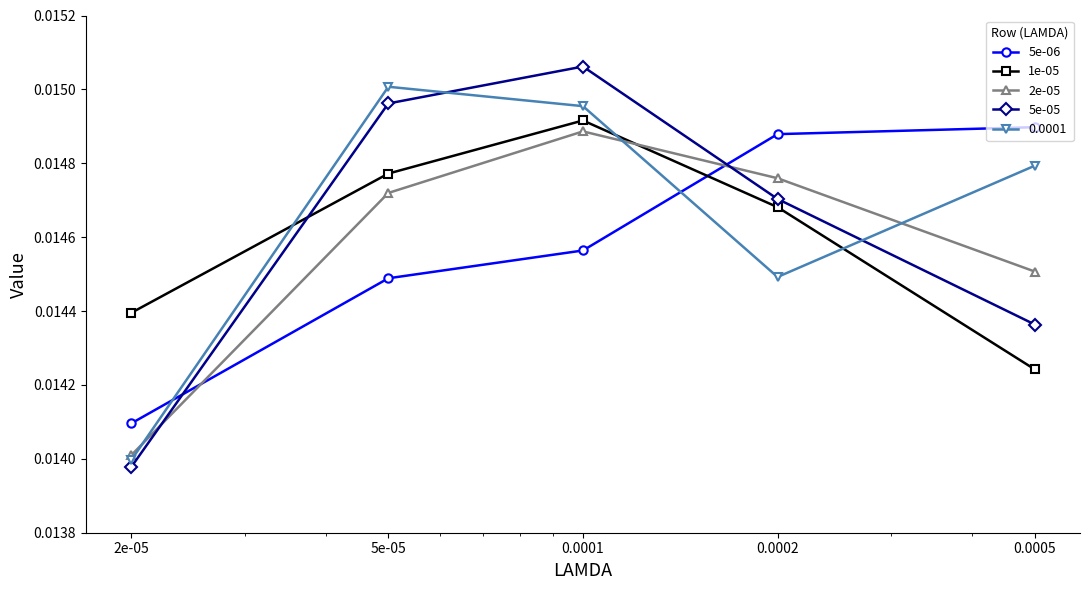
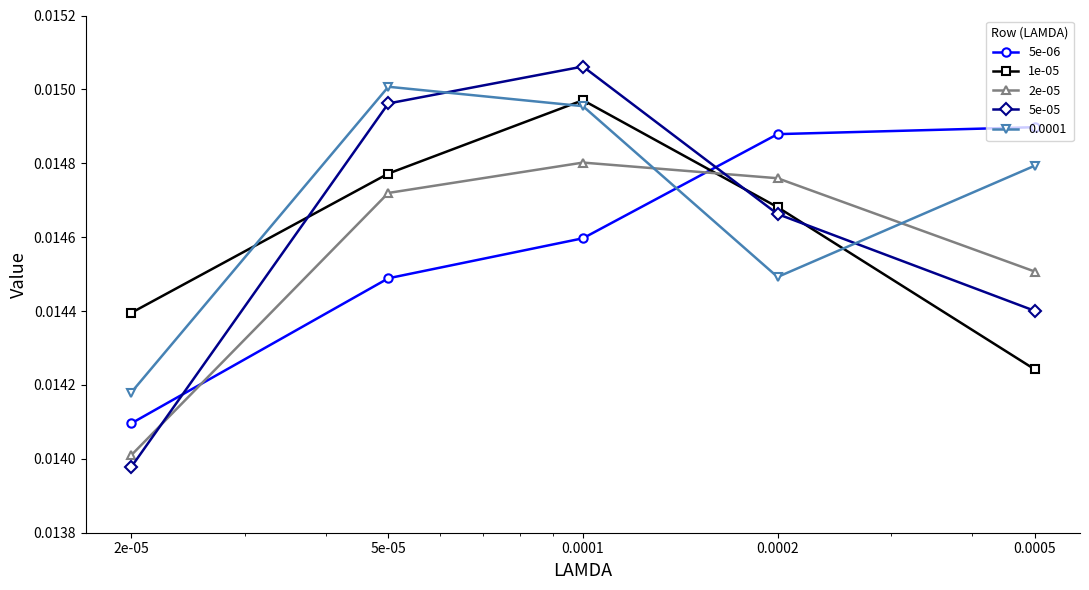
0.0001, 2e-05: 0.01400 -> 0.01418
5e-06, 0.0001: 0.01456 -> 0.01460
1e-05, 0.0001: 0.01492 -> 0.01497
2e-05, 0.0001: 0.01489 -> 0.01480
5e-05, 0.0002: 0.01470 -> 0.01466
5e-05, 0.0005: 0.01436 -> 0.01440
